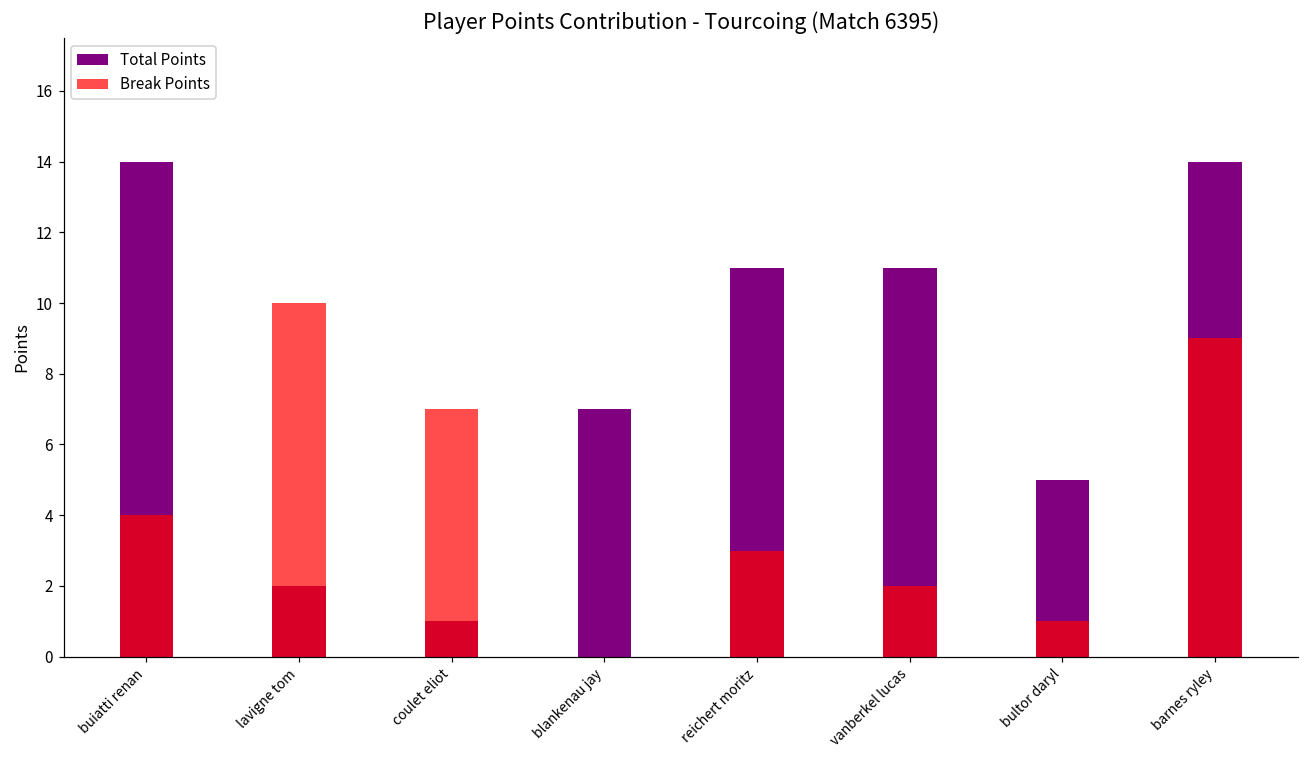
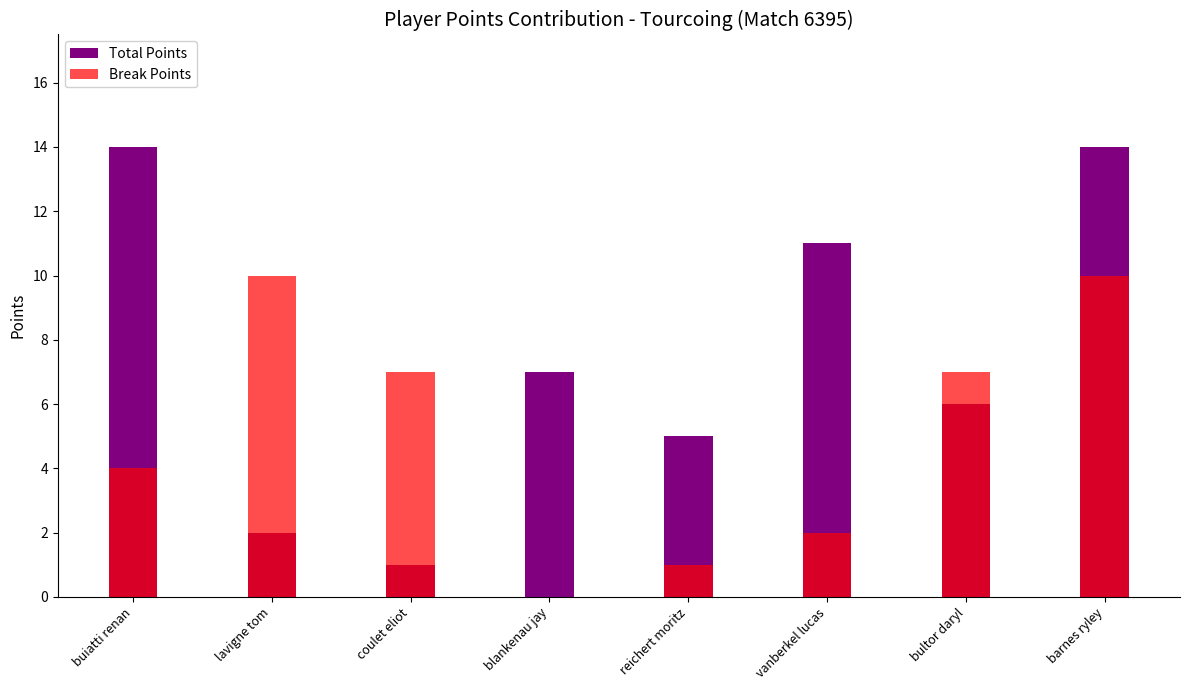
Total Points, reichert moritz: 11 -> 5
Break Points, reichert moritz: 3 -> 1
Total Points, bultor daryl: 5 -> 6
Break Points, bultor daryl: 1 -> 7
Break Points, barnes ryley: 9 -> 10
